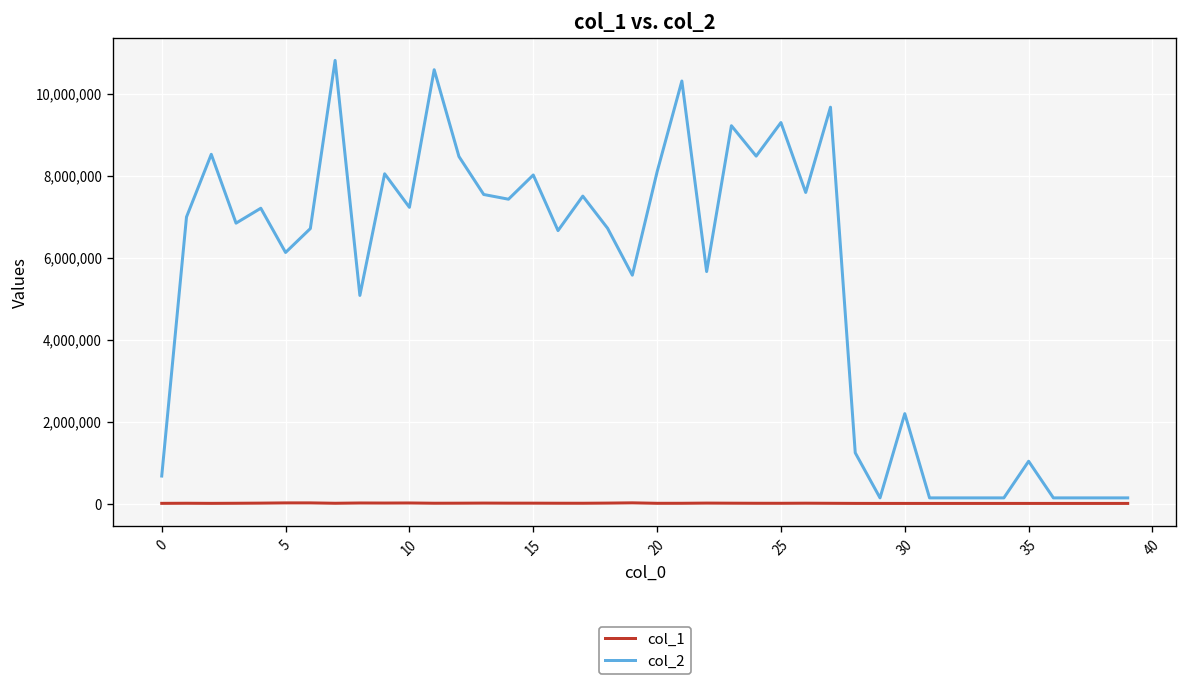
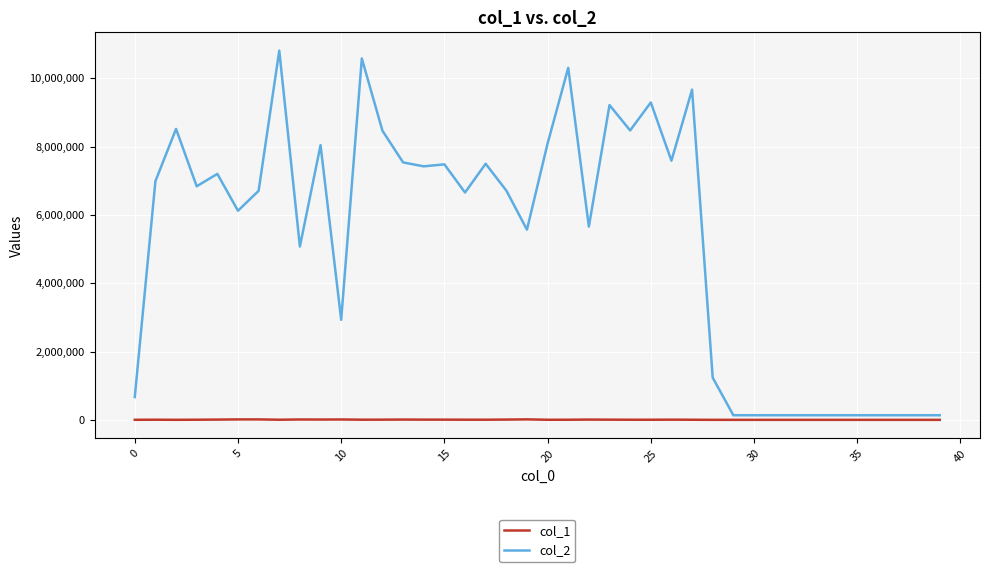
col_2, 10: 7,200,000 -> 2,900,000
col_2, 15: 8,000,000 -> 7,500,000
col_2, 30: 2,200,000 -> 100,000
col_2, 35: 1,000,000 -> 100,000
